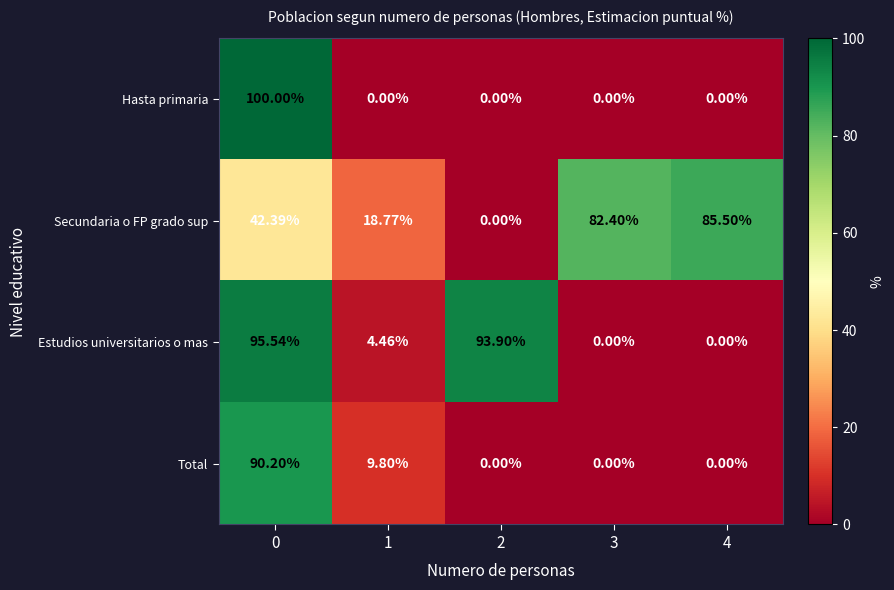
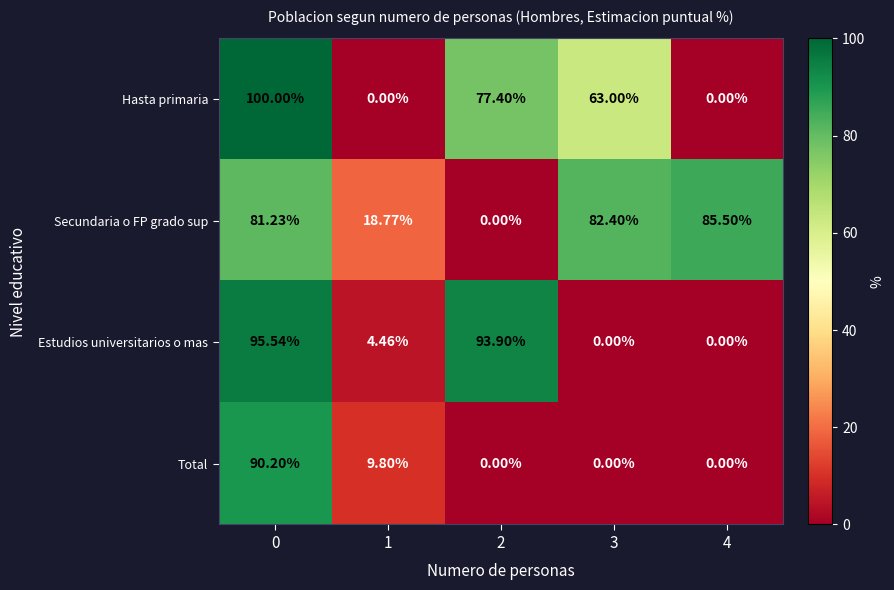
Hasta primaria, 2: 0.00% -> 77.40%
Hasta primaria, 3: 0.00% -> 63.00%
Secundaria o FP grado sup, 0: 42.39% -> 81.23%
